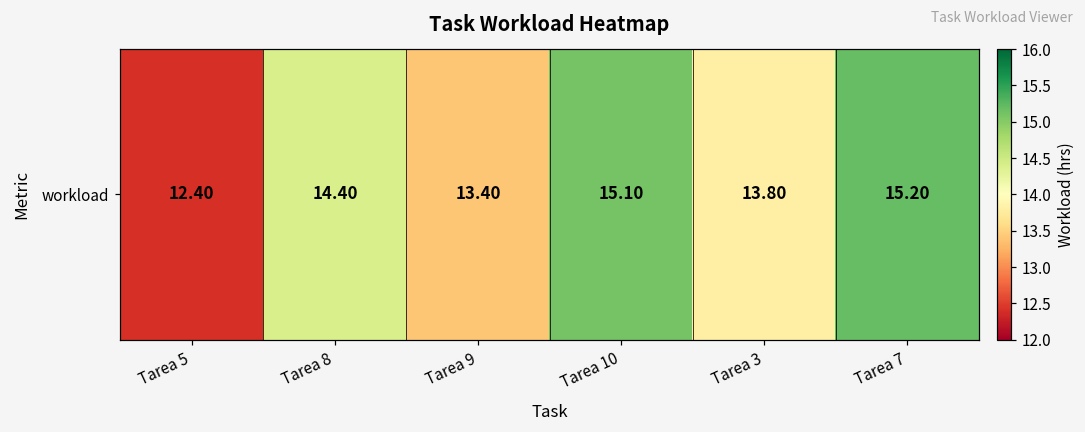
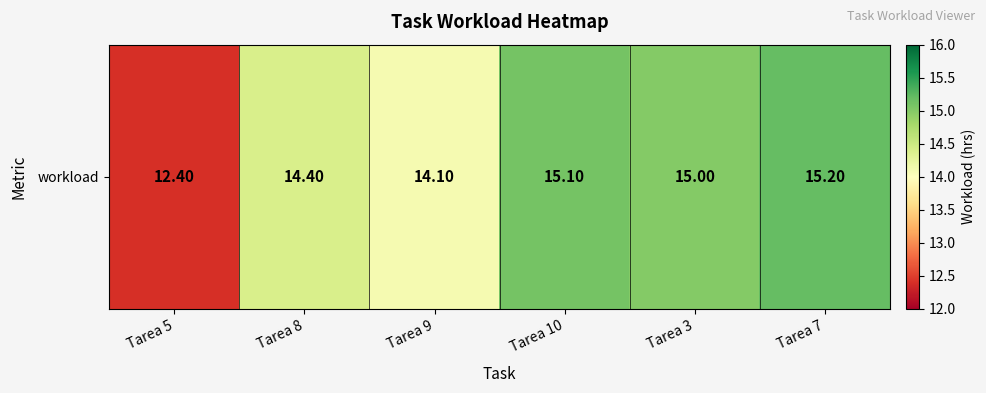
workload, Tarea 9: 13.40 -> 14.10
workload, Tarea 3: 13.80 -> 15.00
